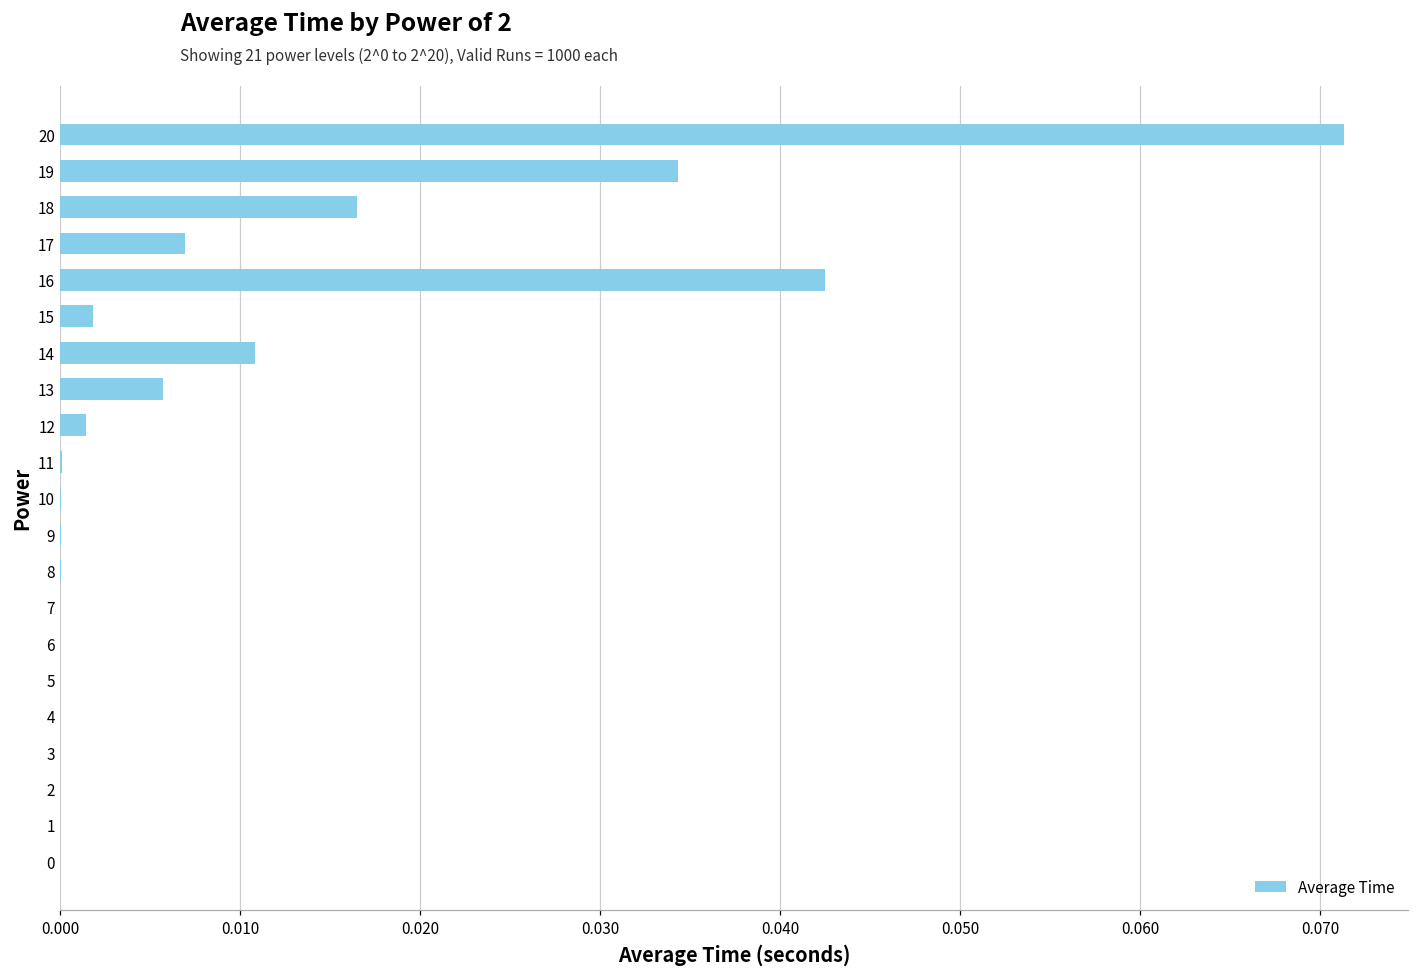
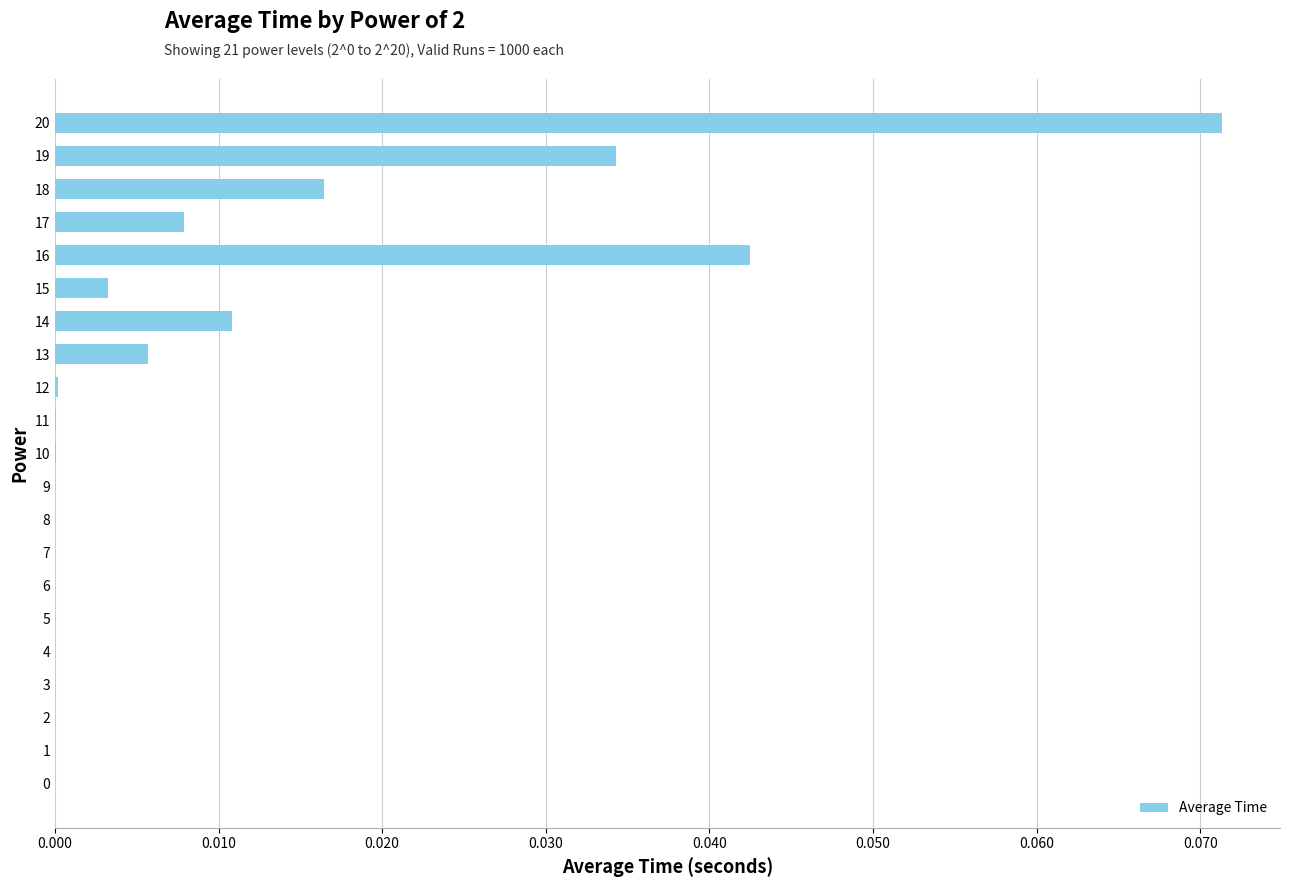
17: 0.0069 -> 0.0079
15: 0.0018 -> 0.0032
12: 0.0014 -> 0.0002
